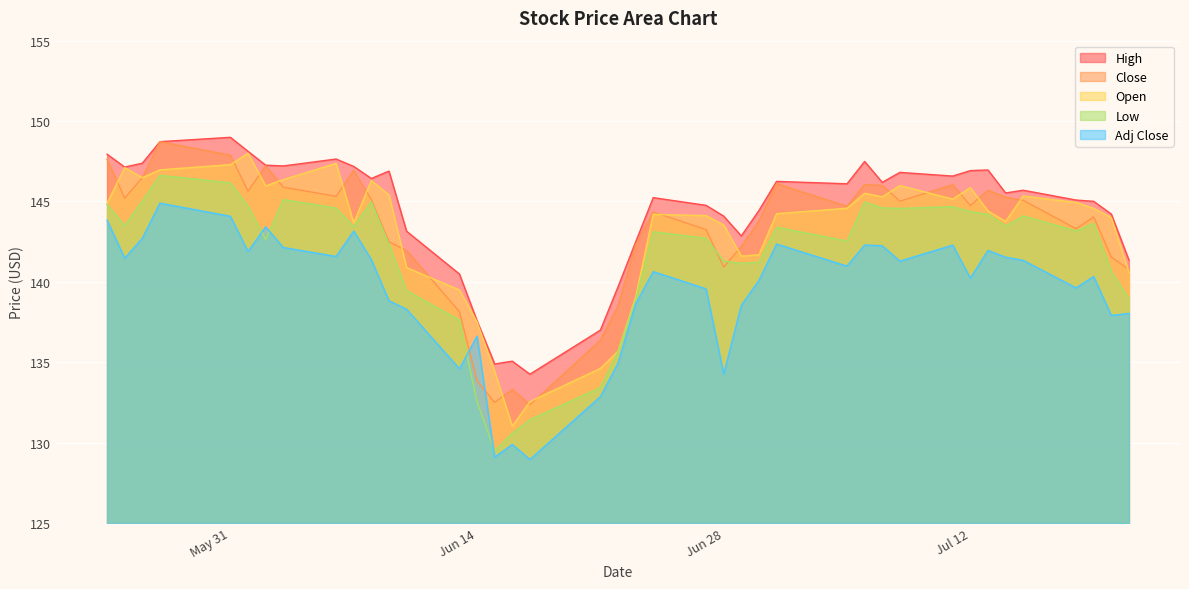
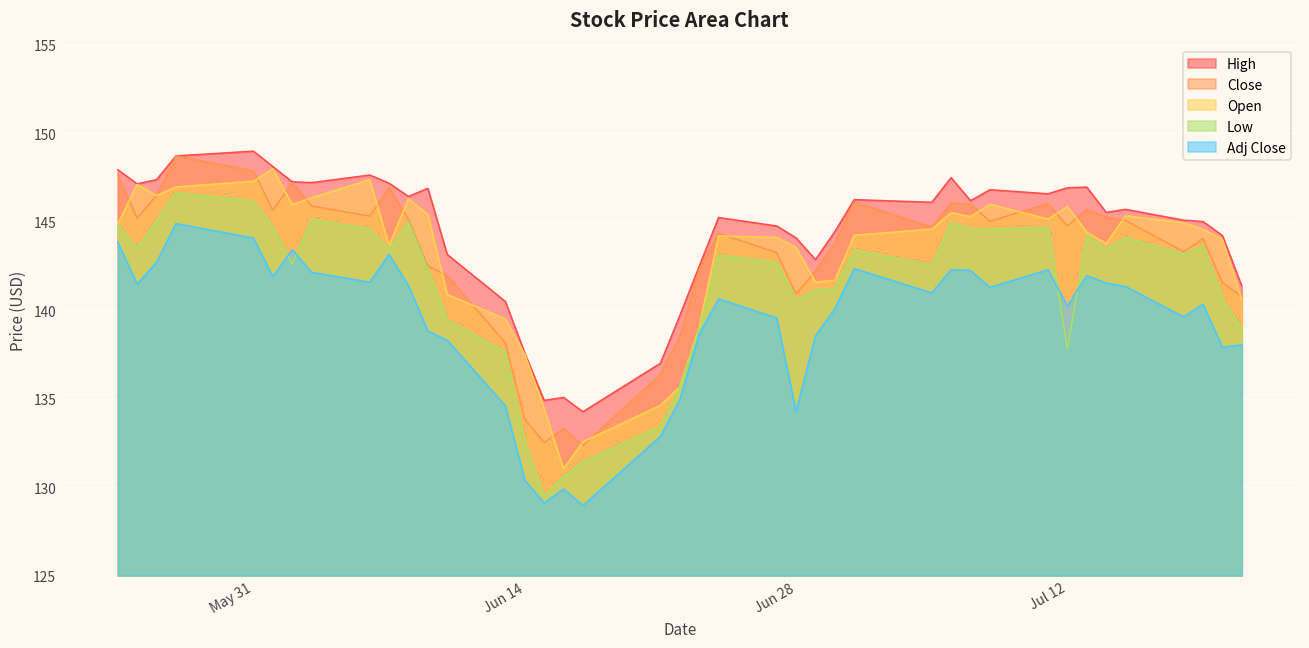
Adj Close, Jun 14: 136.6 -> 130.4
Low, Jun 28: 141.3 -> 140.6
Low, Jul 12: 144.4 -> 137.8
